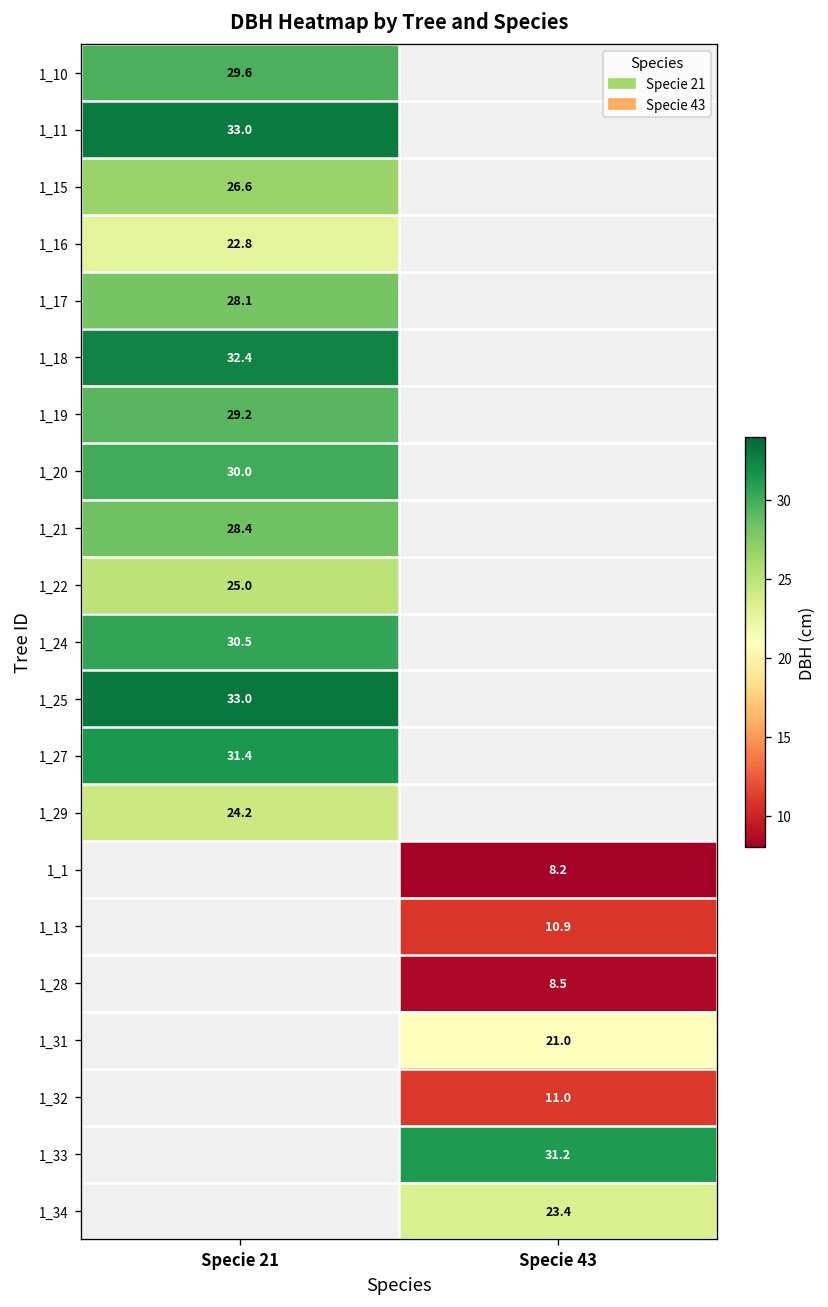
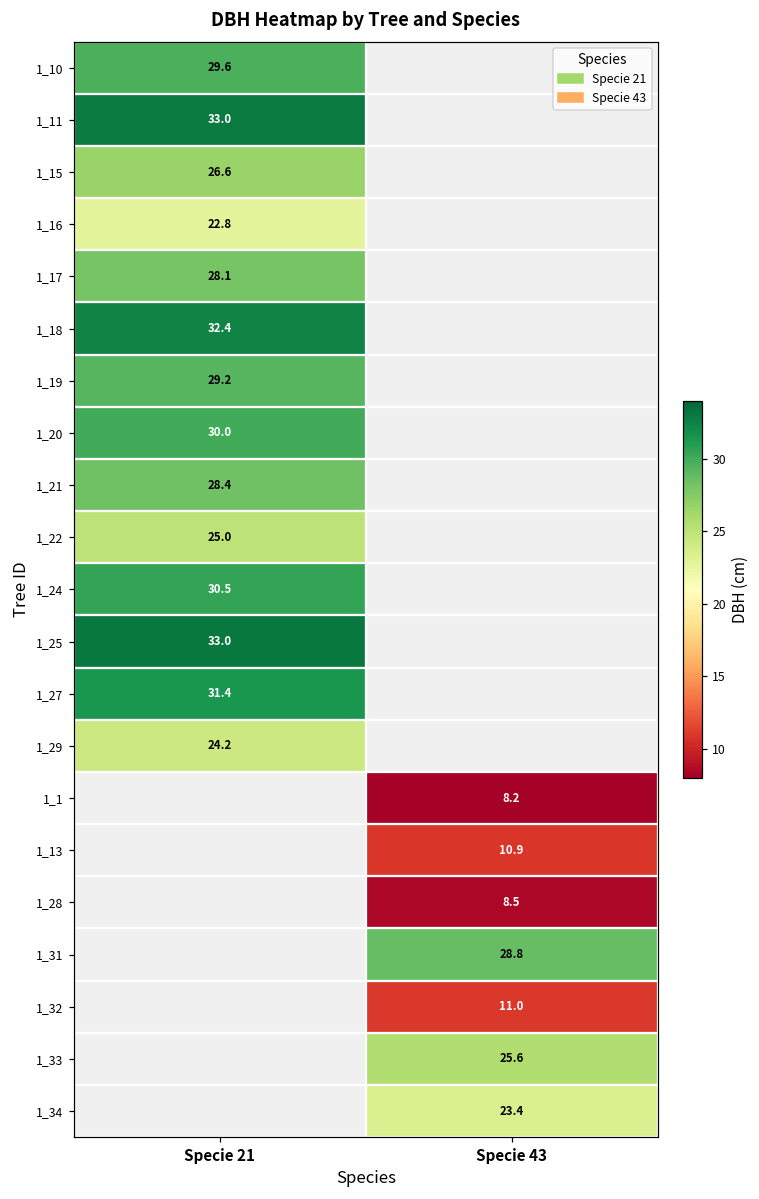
1_31, Specie 43: 21.0 -> 28.8
1_33, Specie 43: 31.2 -> 25.6
